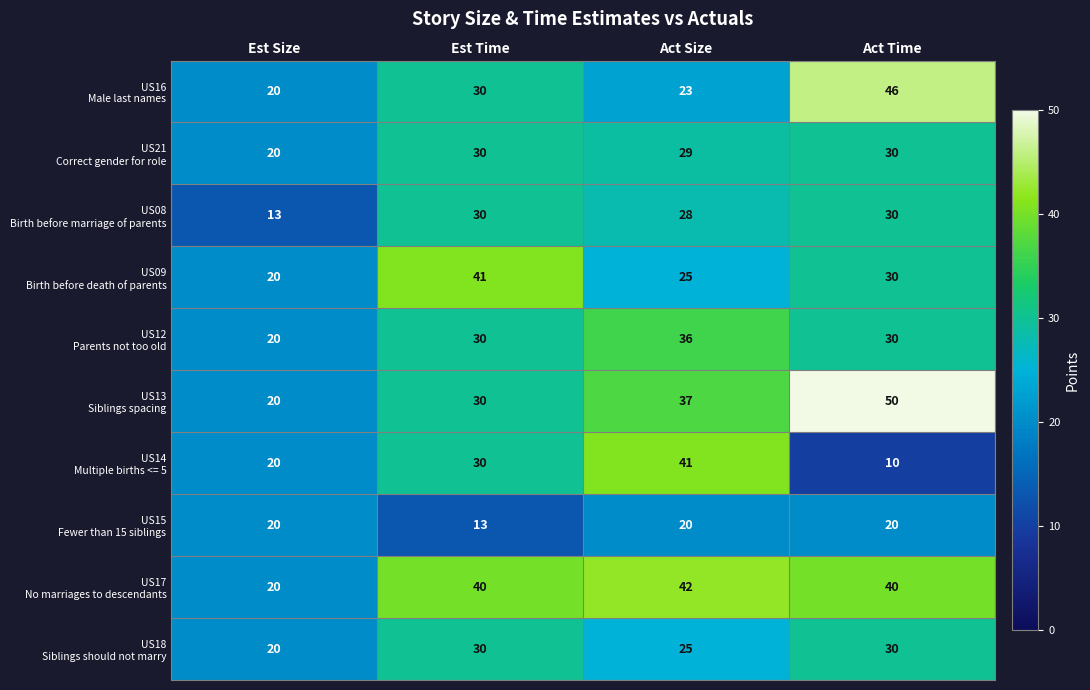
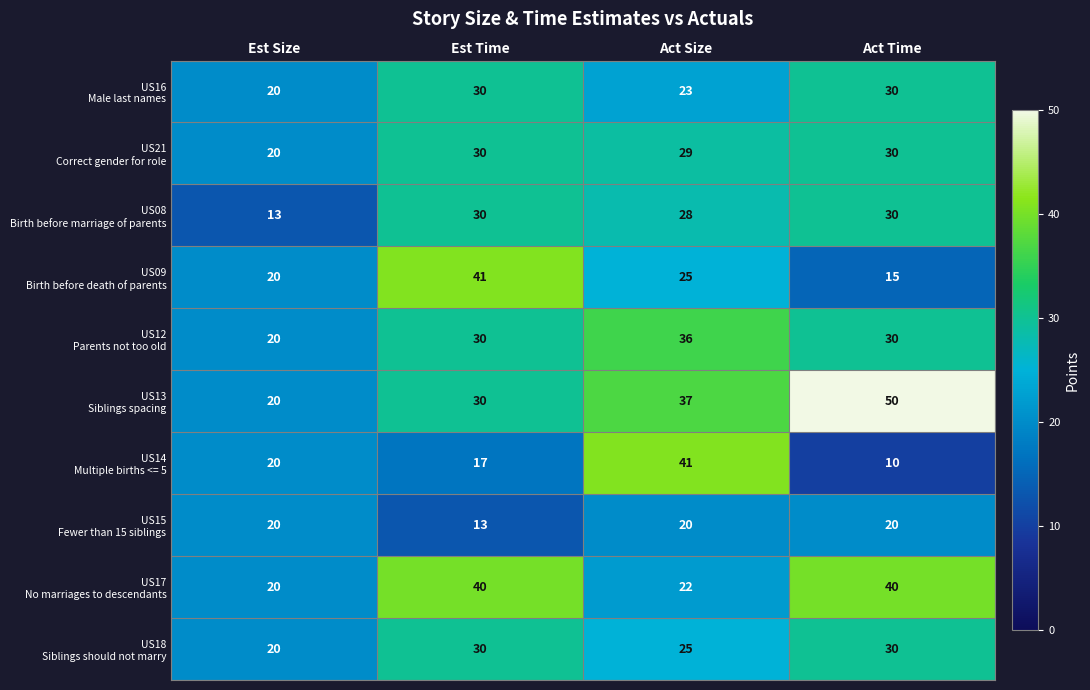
US16 Male last names, Act Time: 46 -> 30
US09 Birth before death of parents, Act Time: 30 -> 15
US14 Multiple births <= 5, Est Time: 30 -> 17
US17 No marriages to descendants, Act Size: 42 -> 22
